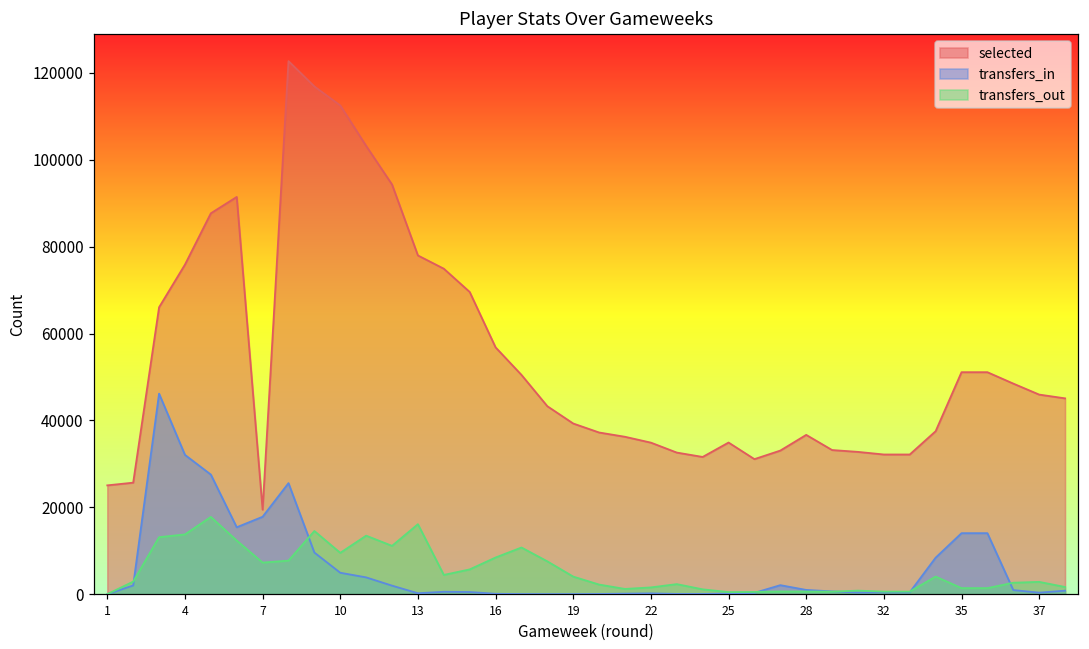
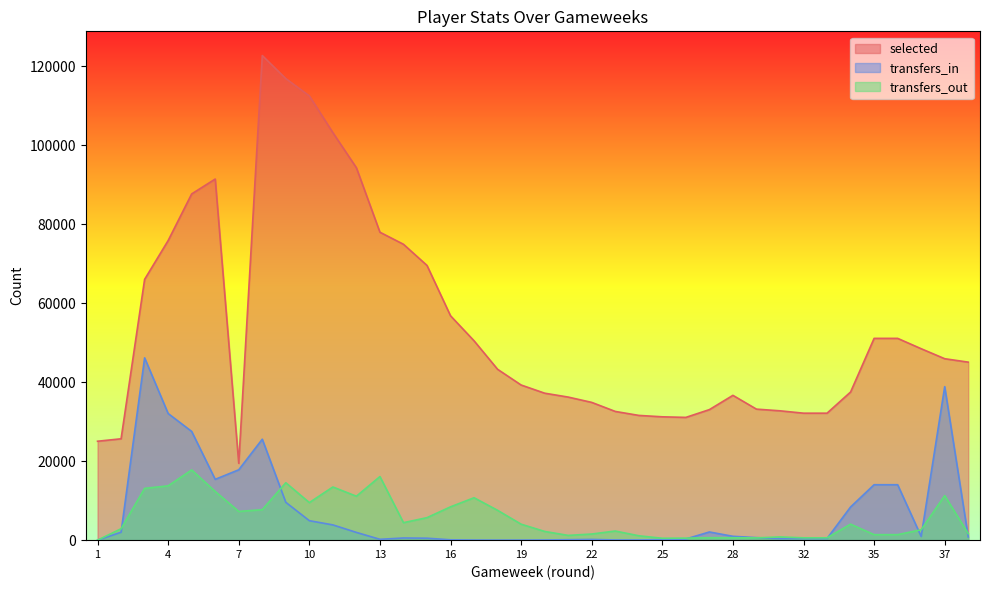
selected, 25: 35000 -> 31000
transfers_in, 37: 0 -> 39000
transfers_out, 37: 3000 -> 11000
